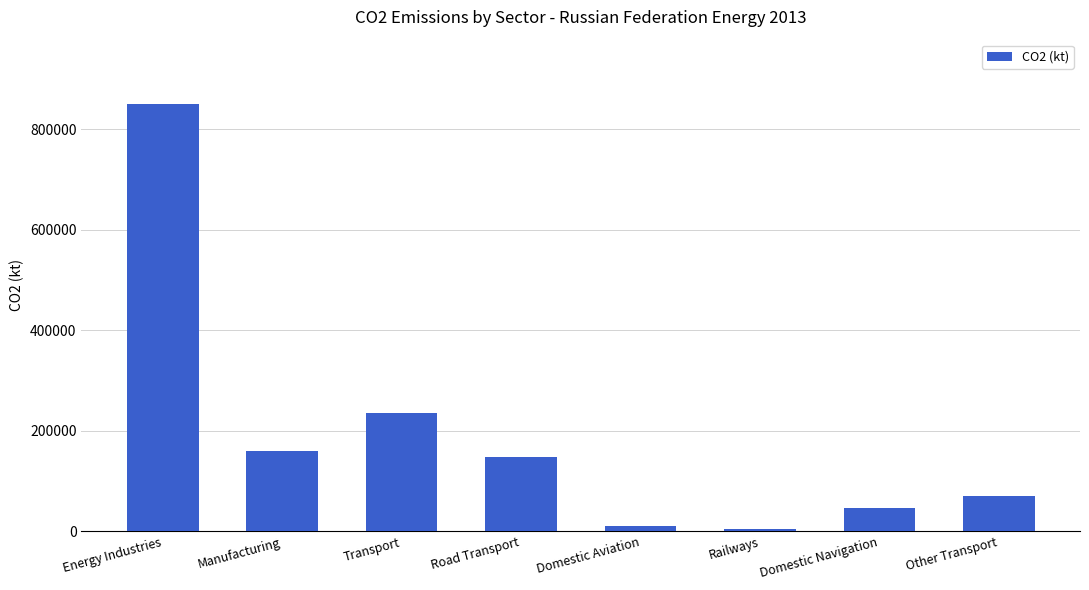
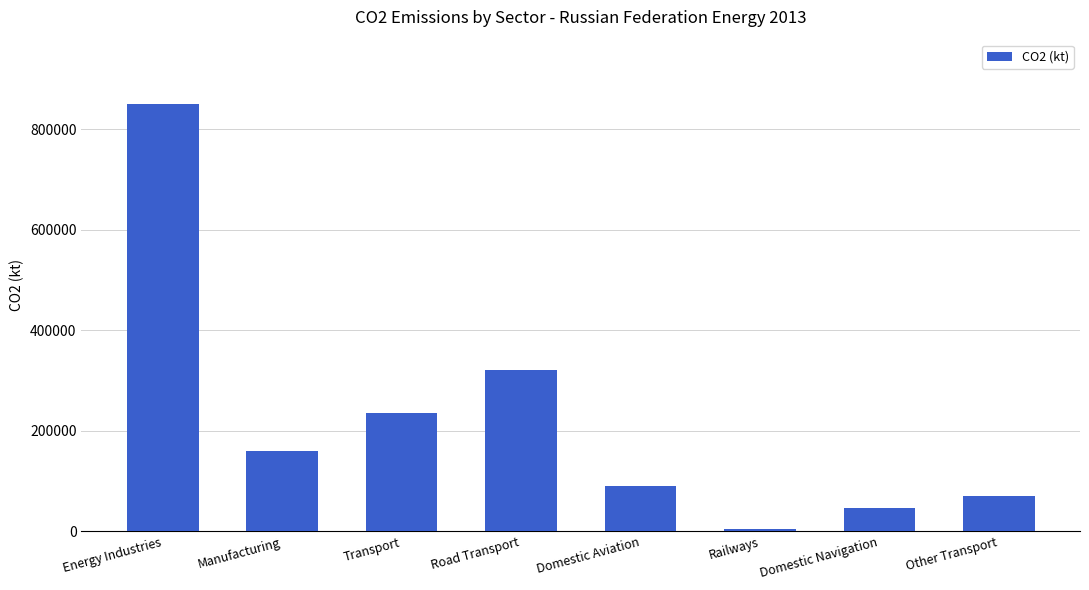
Road Transport: 150000 -> 320000
Domestic Aviation: 10000 -> 90000
